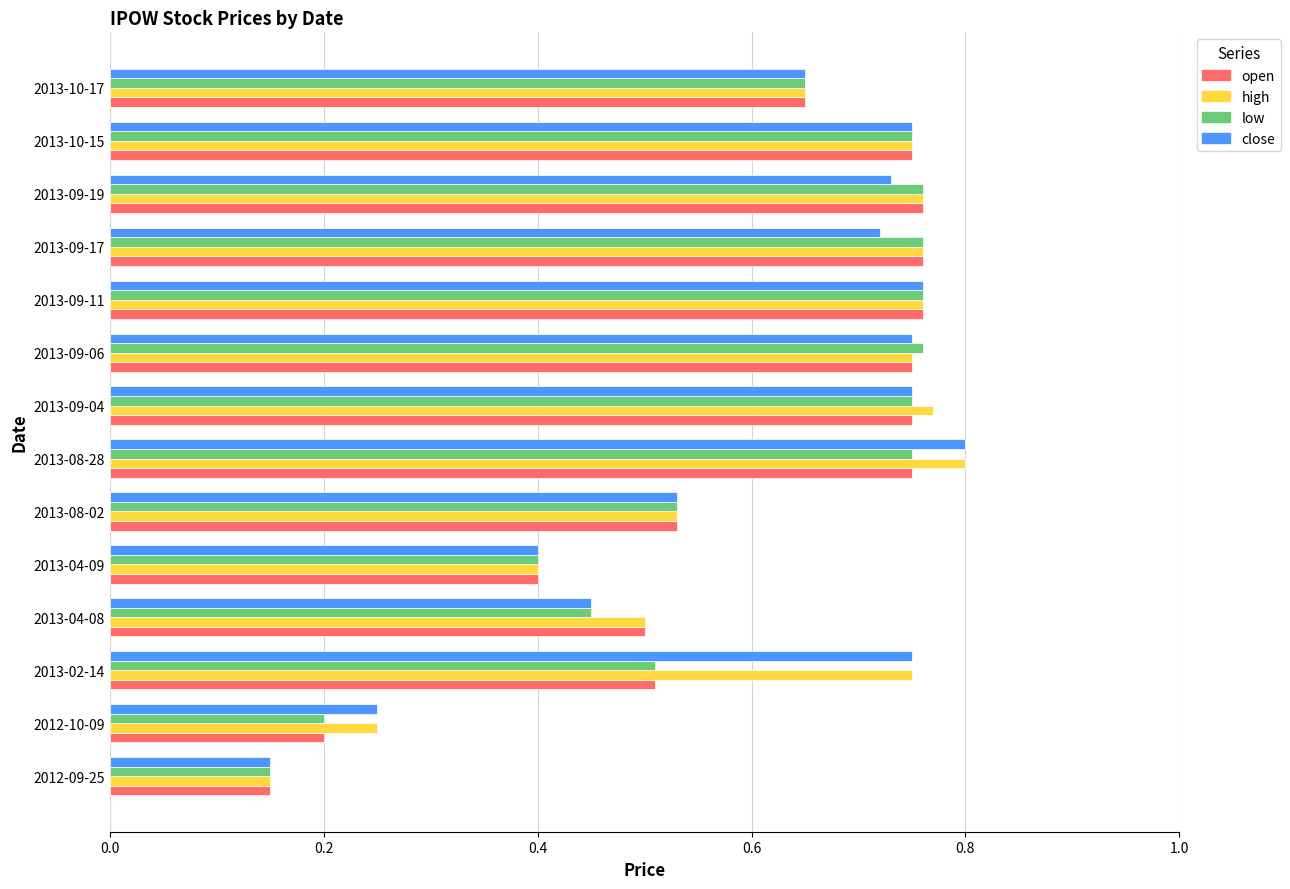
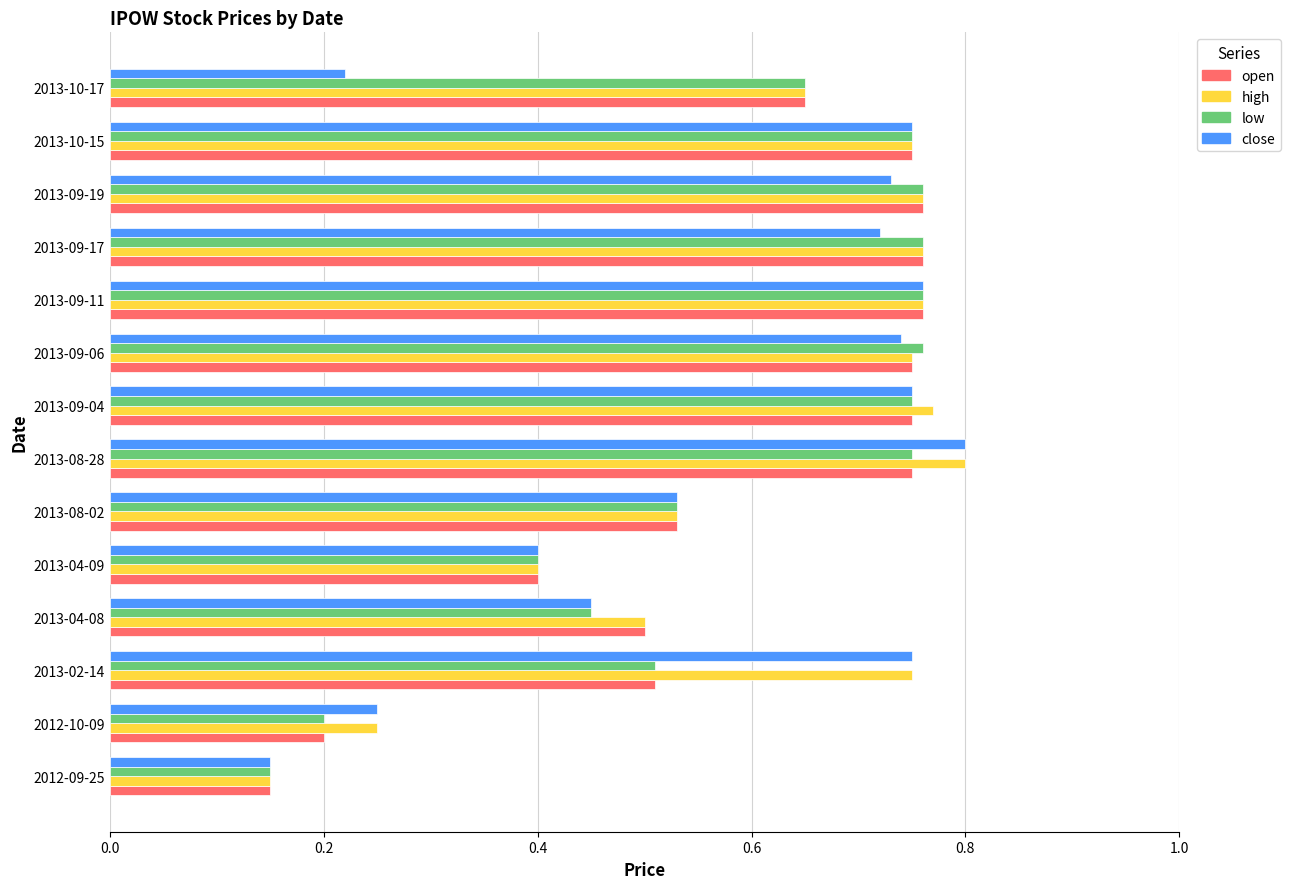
close, 2013-10-17: 0.65 -> 0.22
close, 2013-09-06: 0.75 -> 0.74
